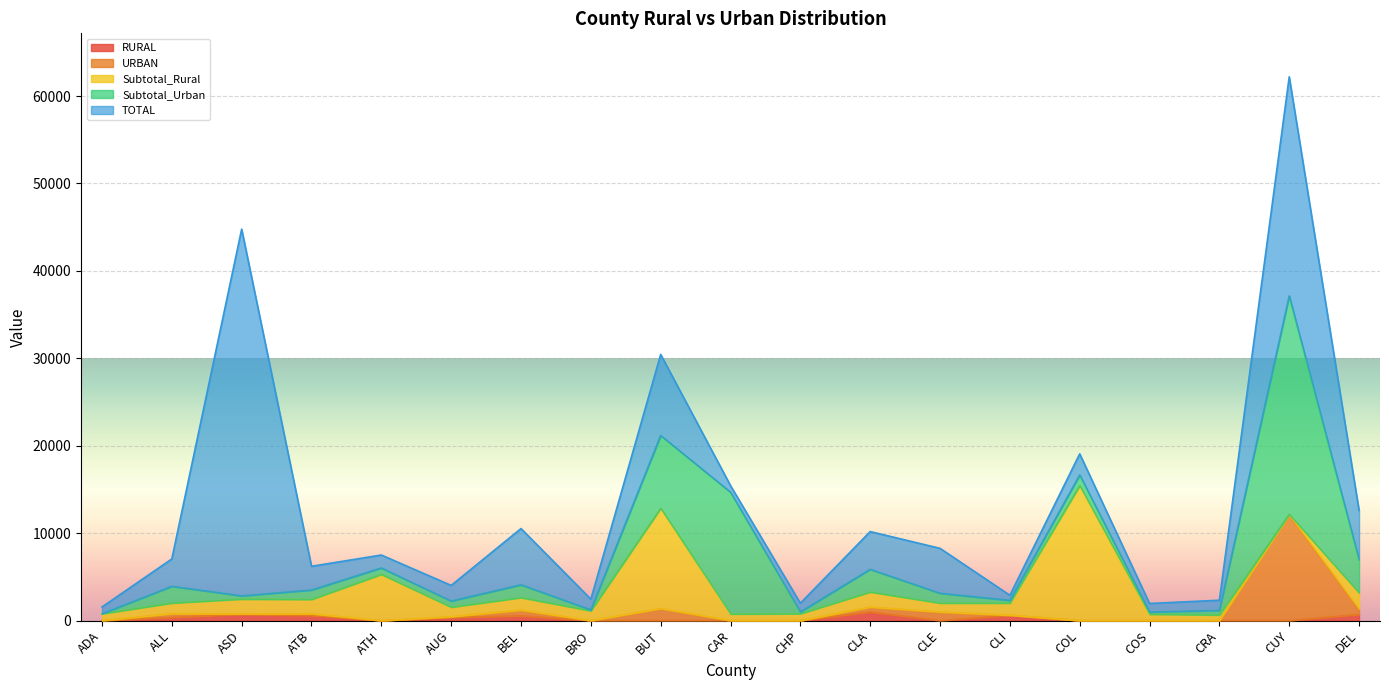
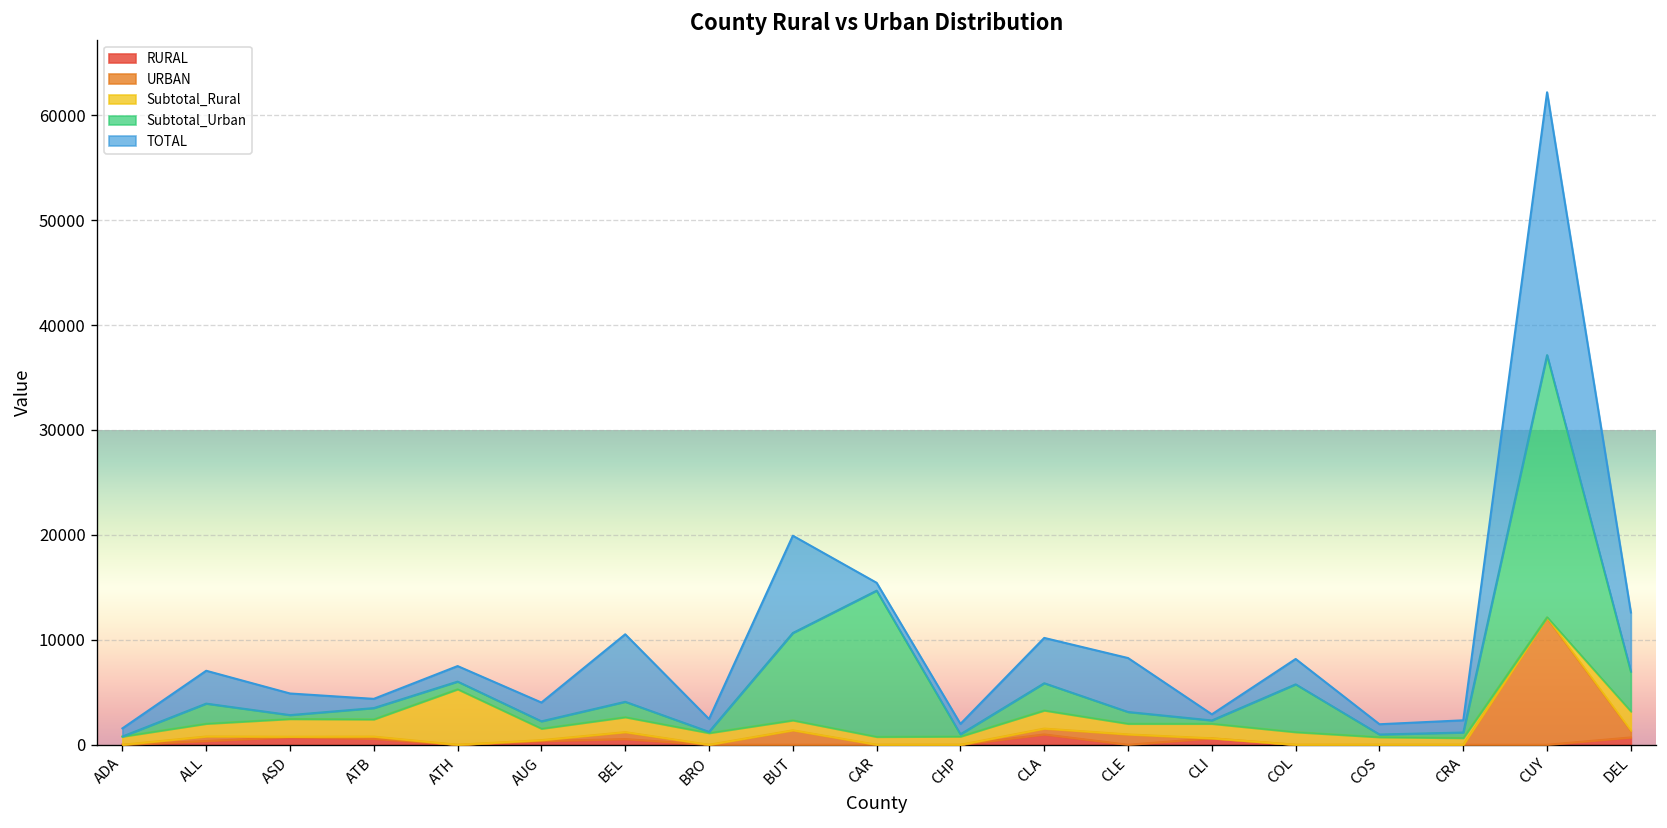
TOTAL, ASD: 42000 -> 2000
TOTAL, ATB: 3000 -> 1000
Subtotal_Rural, BUT: 11000 -> 1000
Subtotal_Rural, COL: 15000 -> 1000
Subtotal_Urban, COL: 1000 -> 5000
